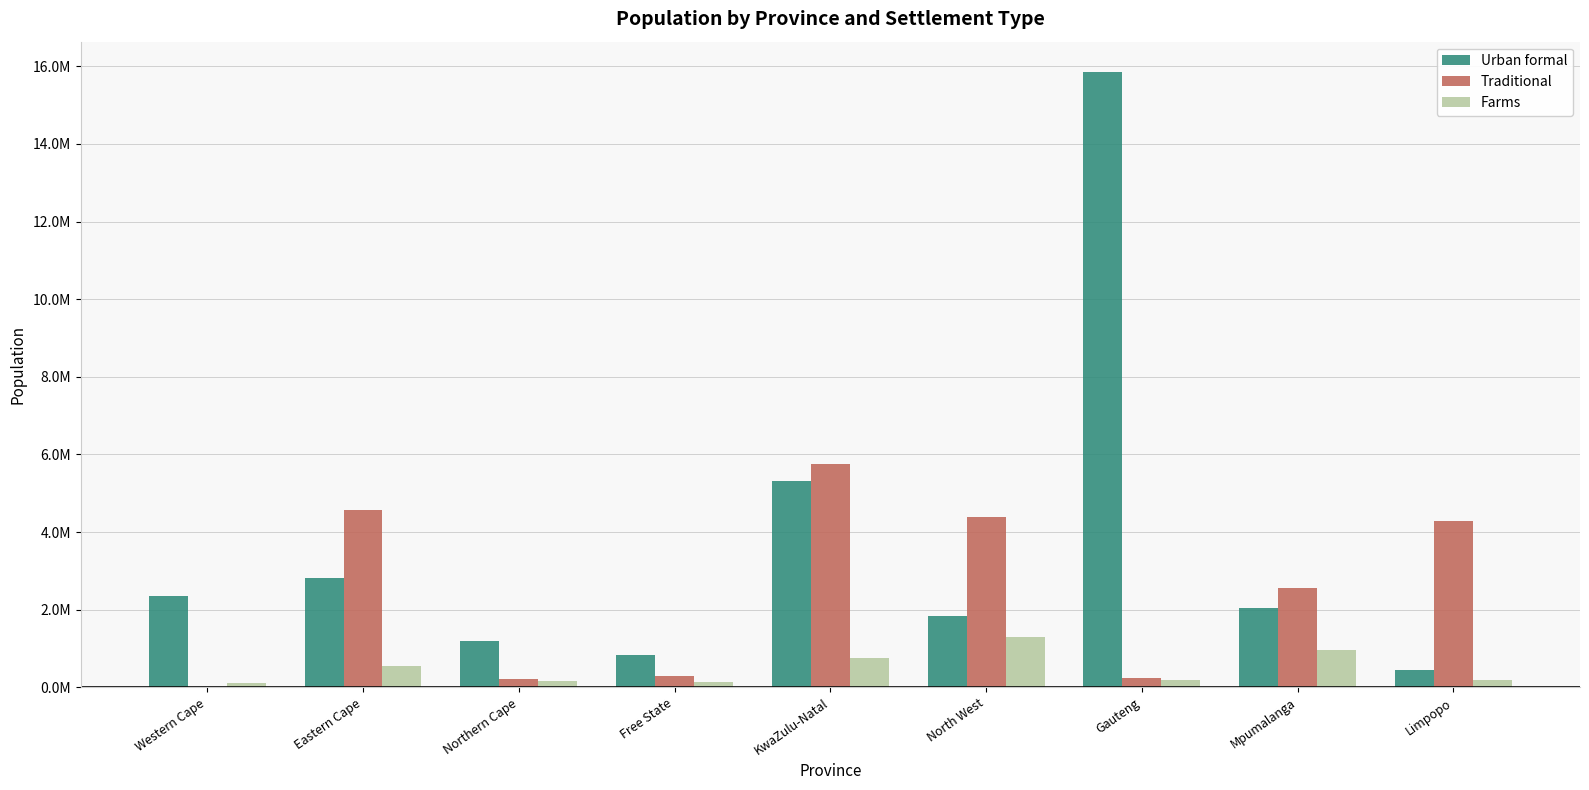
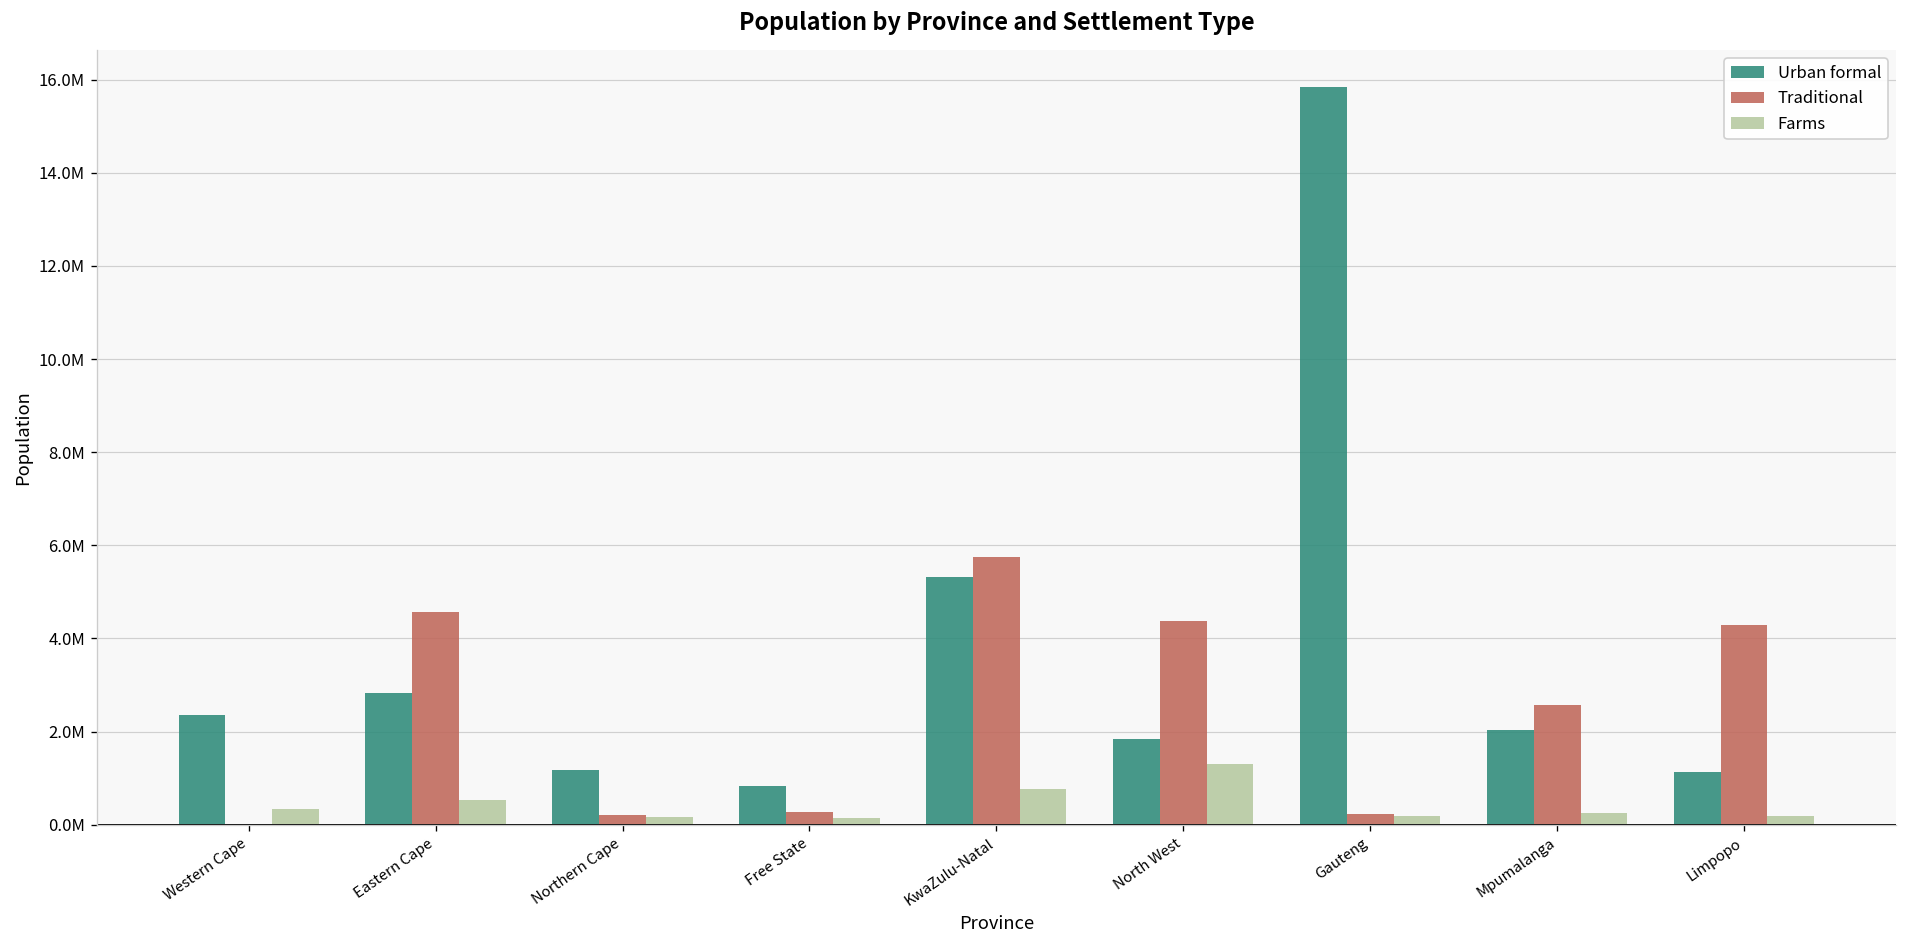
Farms, Western Cape: 100000 -> 300000
Farms, Mpumalanga: 1000000 -> 300000
Urban formal, Limpopo: 400000 -> 1100000
